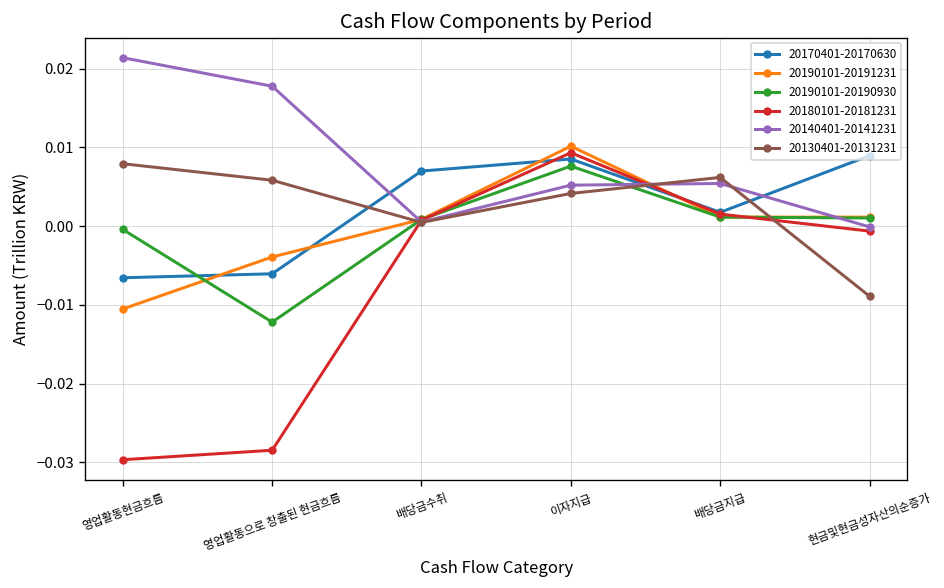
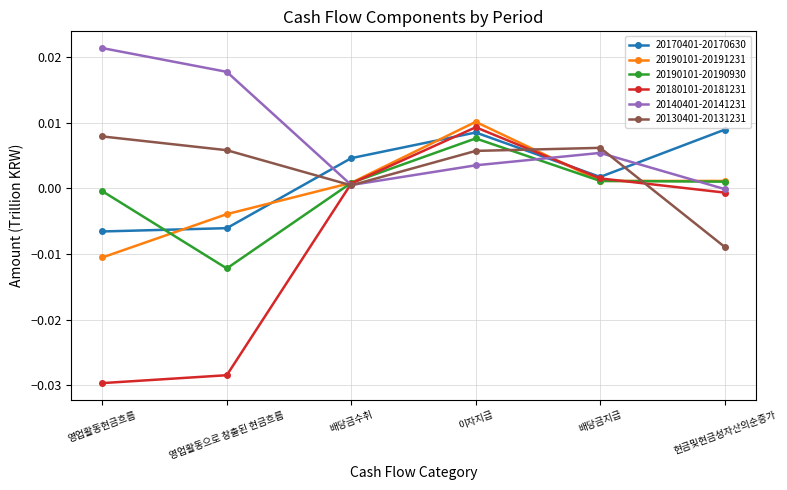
20170401-20170630, 배당금수취: 0.007 -> 0.005
20140401-20141231, 이자지급: 0.005 -> 0.004
20130401-20131231, 이자지급: 0.004 -> 0.006
